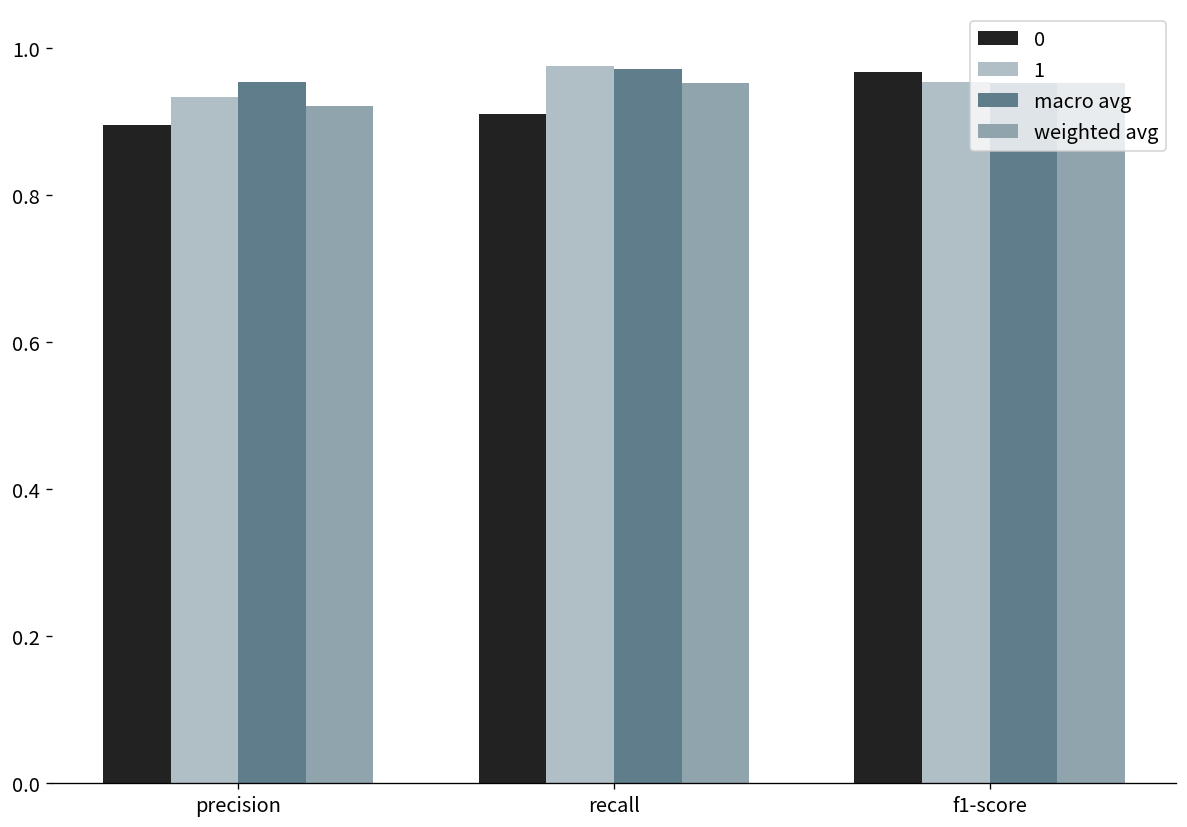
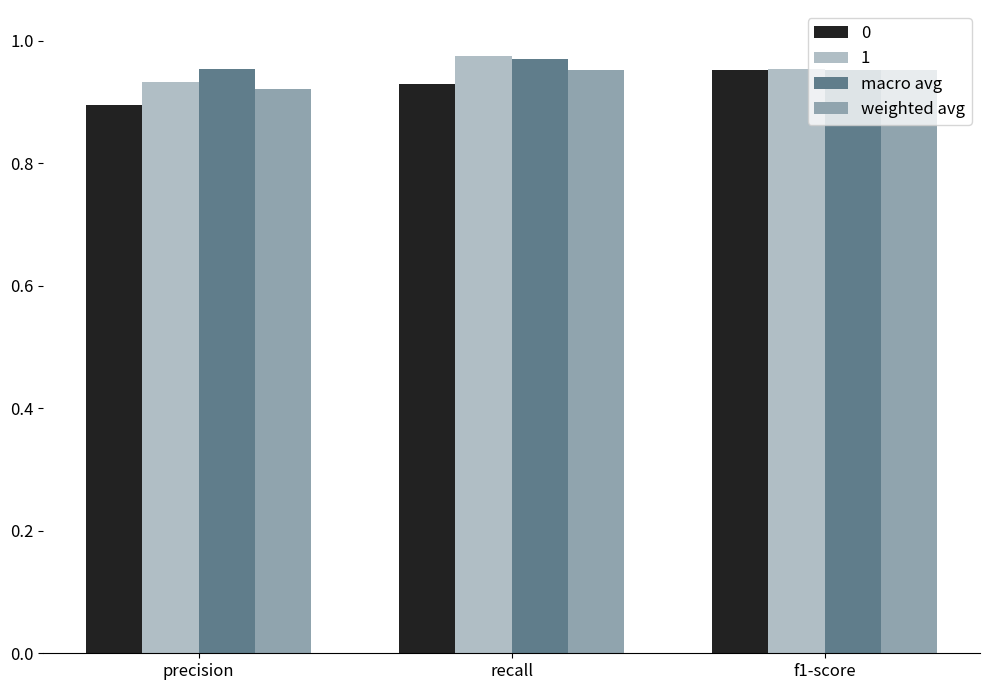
0, recall: 0.91 -> 0.93
0, f1-score: 0.97 -> 0.95
